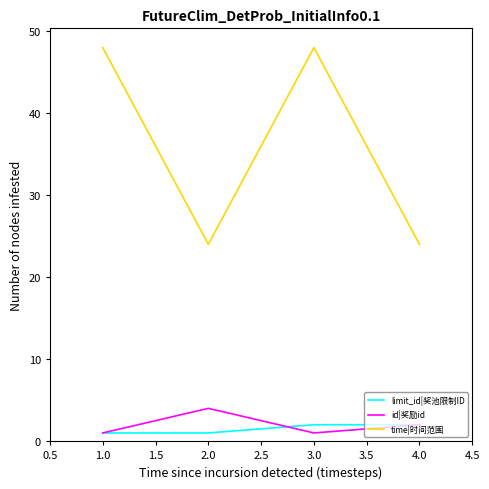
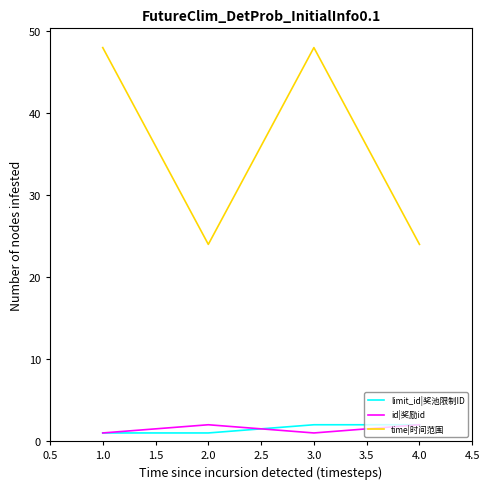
id|奖励id, 2.0: 4 -> 2
